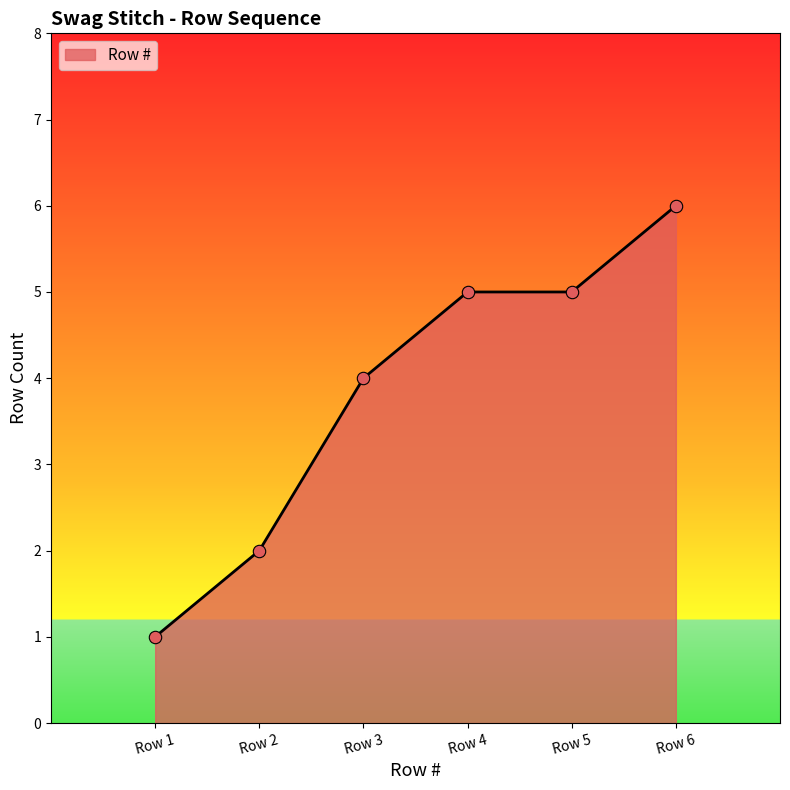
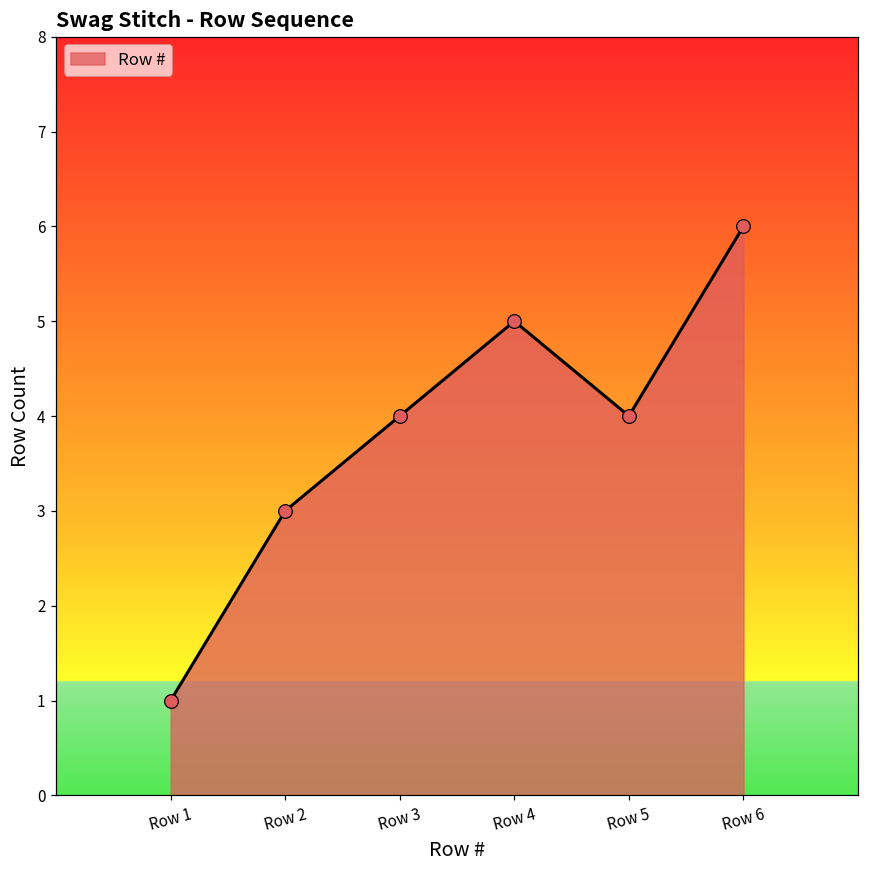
Row 2: 2 -> 3
Row 5: 5 -> 4
